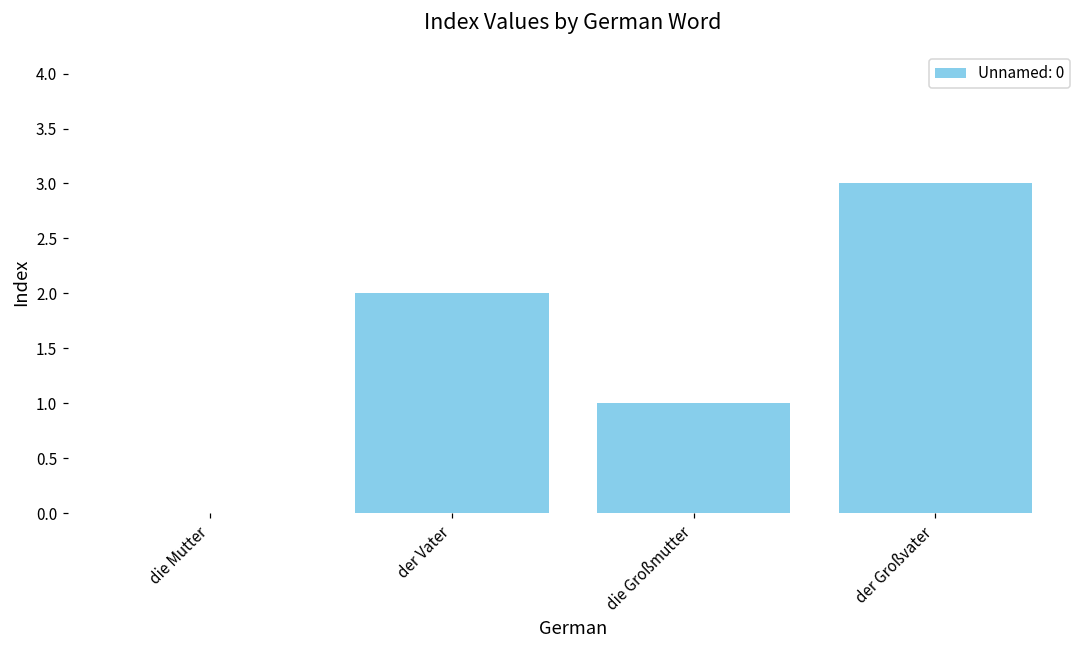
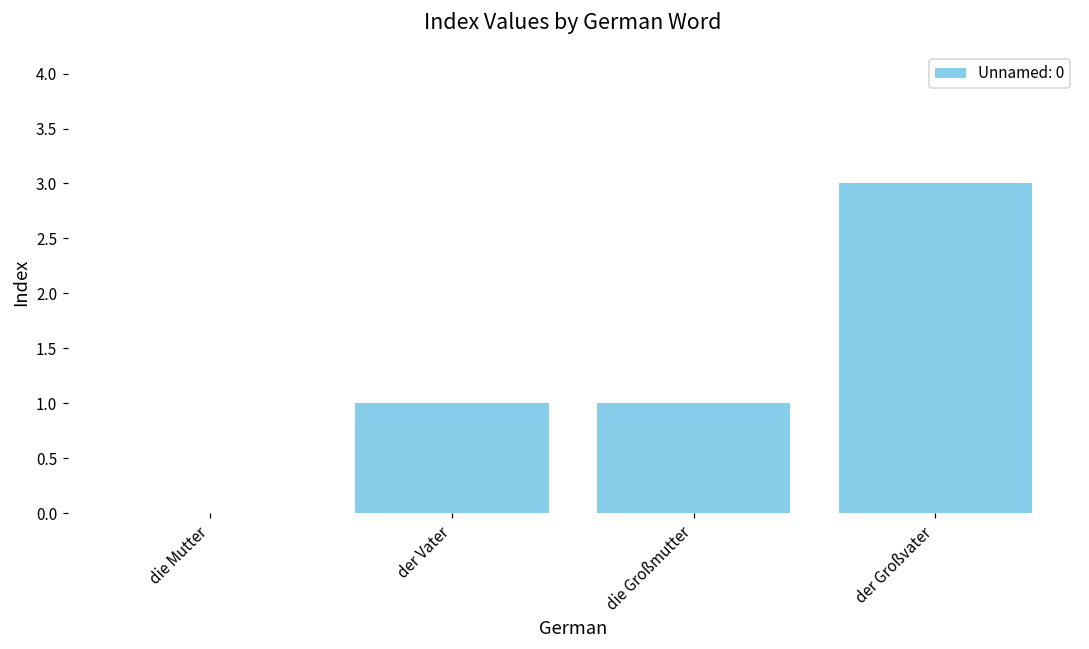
der Vater: 2 -> 1
